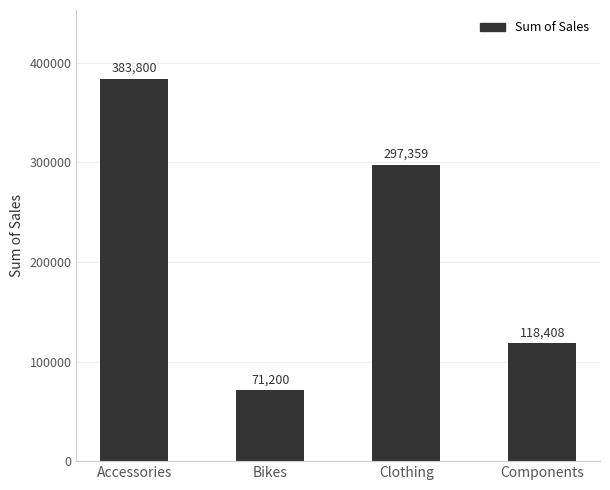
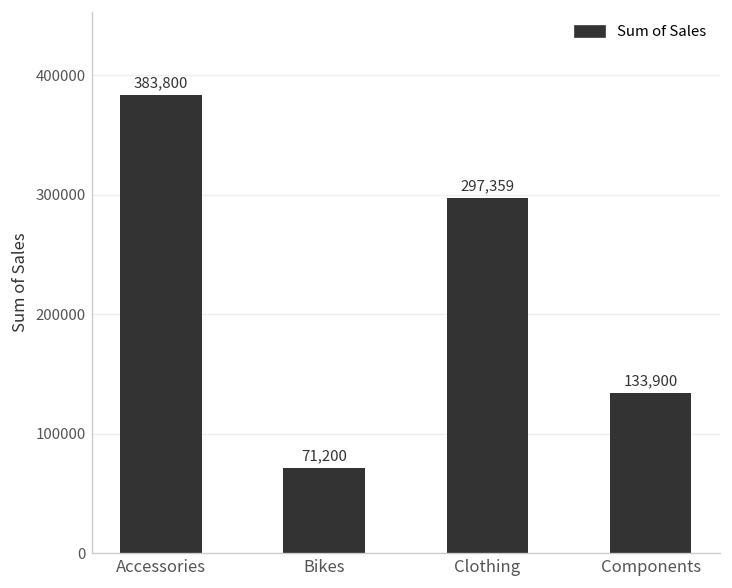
Components: 118,408 -> 133,900
